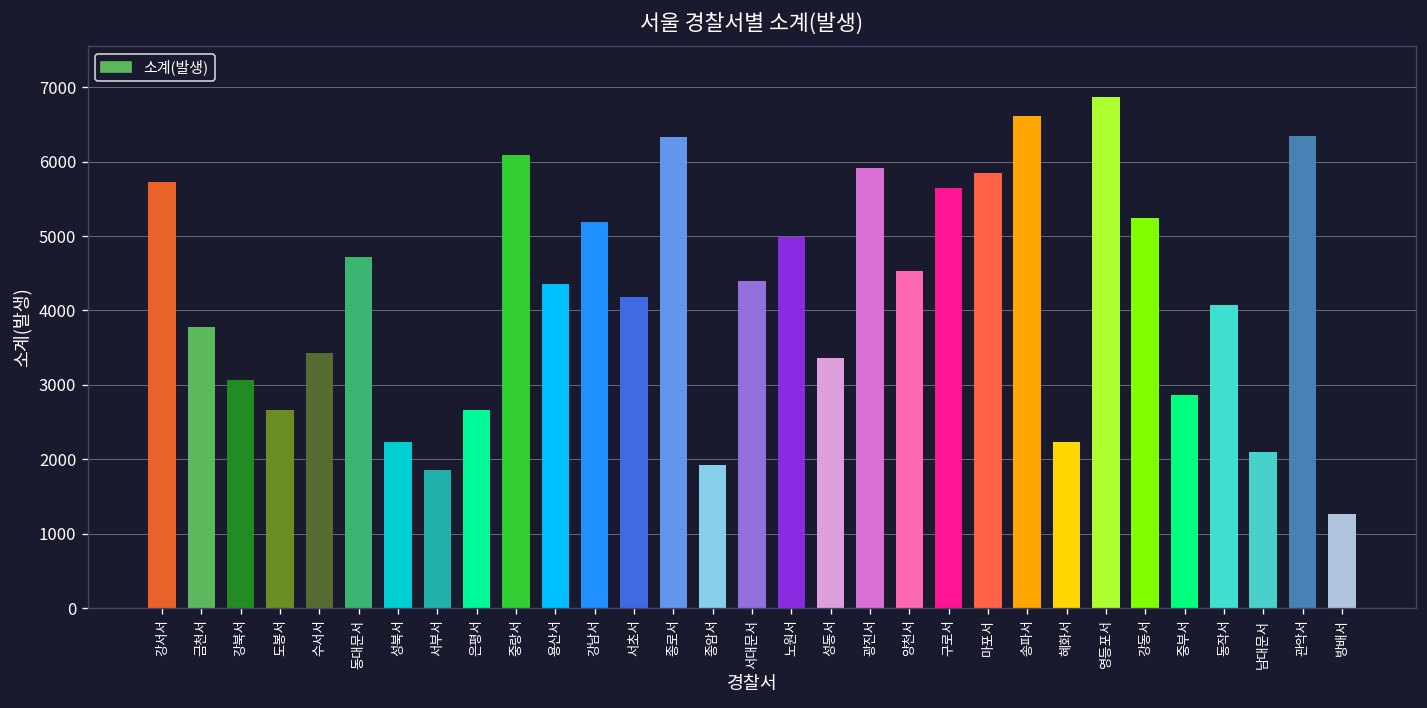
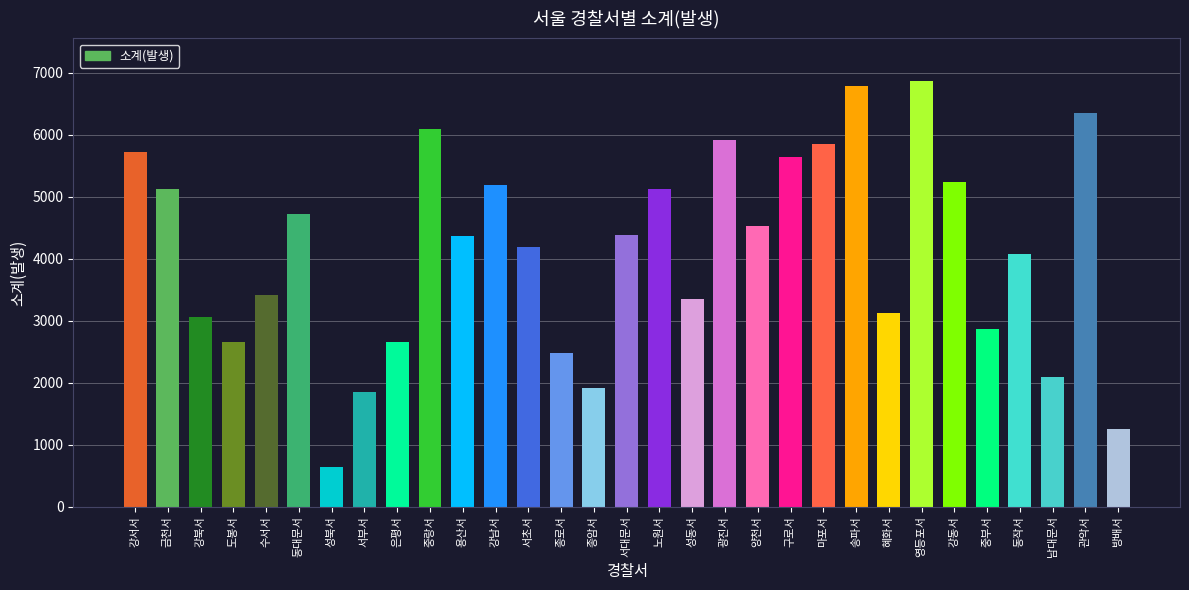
금천서: 3800 -> 5100
성북서: 2200 -> 600
종로서: 6300 -> 2500
노원서: 5000 -> 5100
송파서: 6600 -> 6800
혜화서: 2200 -> 3100
